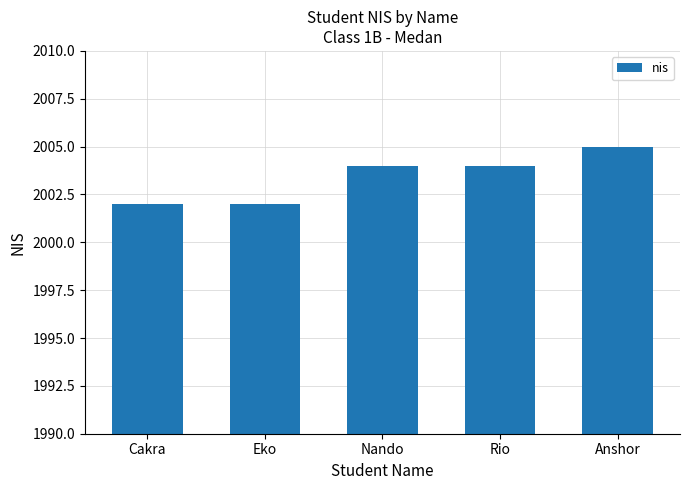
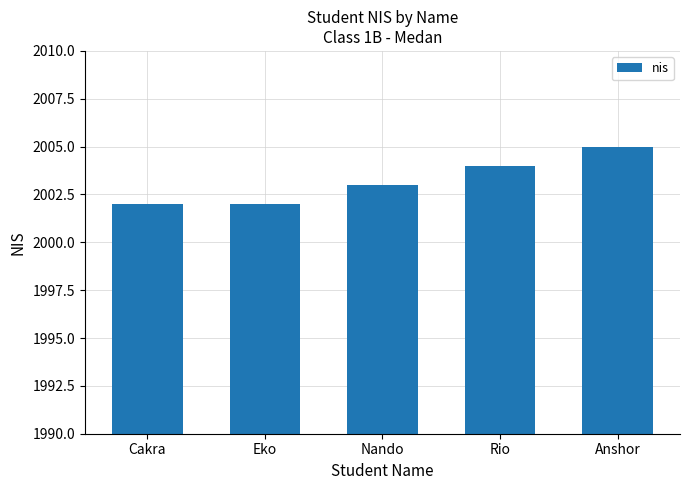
Nando: 2004 -> 2003
